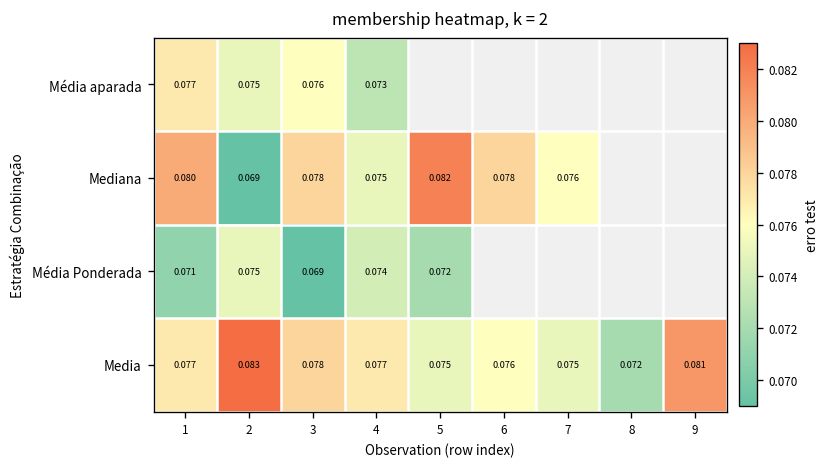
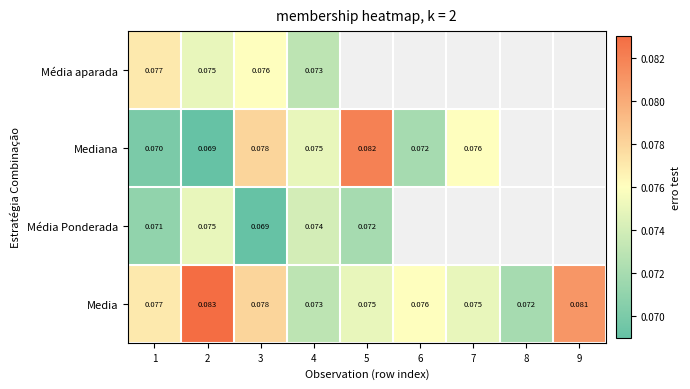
Mediana, 1: 0.080 -> 0.070
Mediana, 6: 0.078 -> 0.072
Media, 4: 0.077 -> 0.073
